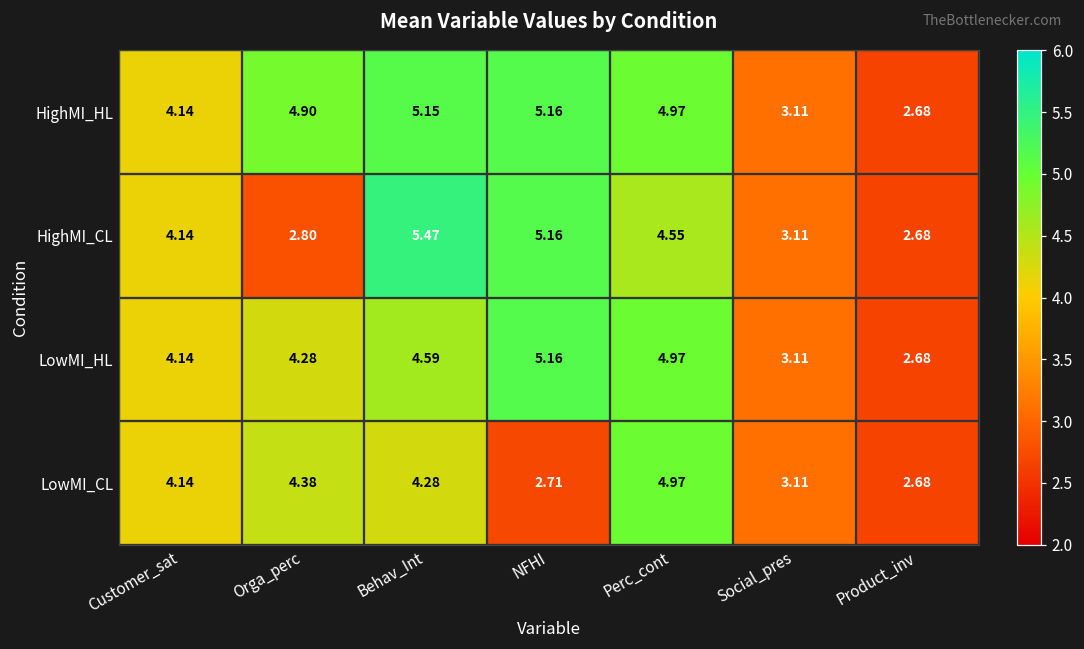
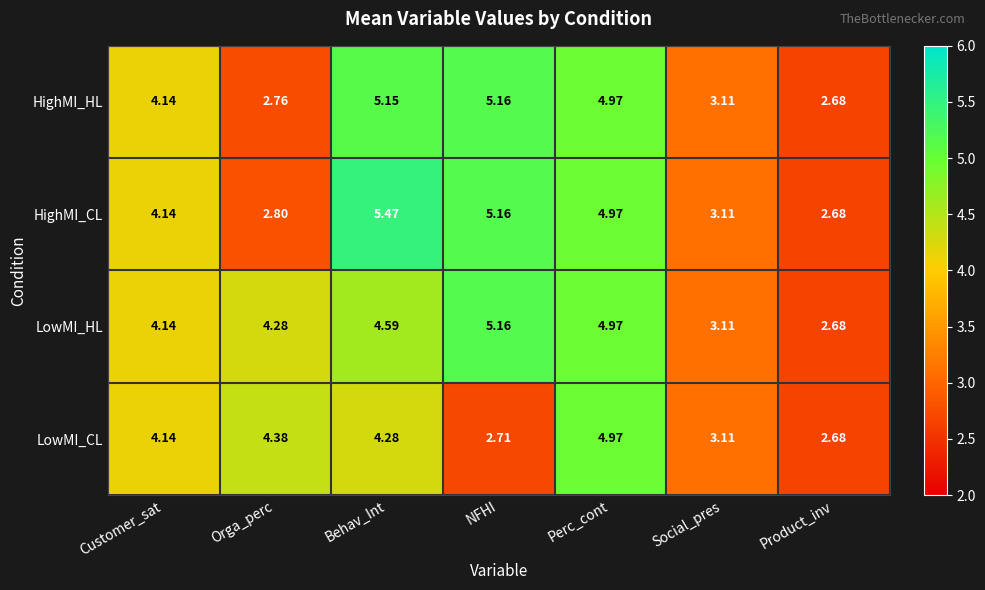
HighMI_HL, Orga_perc: 4.90 -> 2.76
HighMI_CL, Perc_cont: 4.55 -> 4.97
